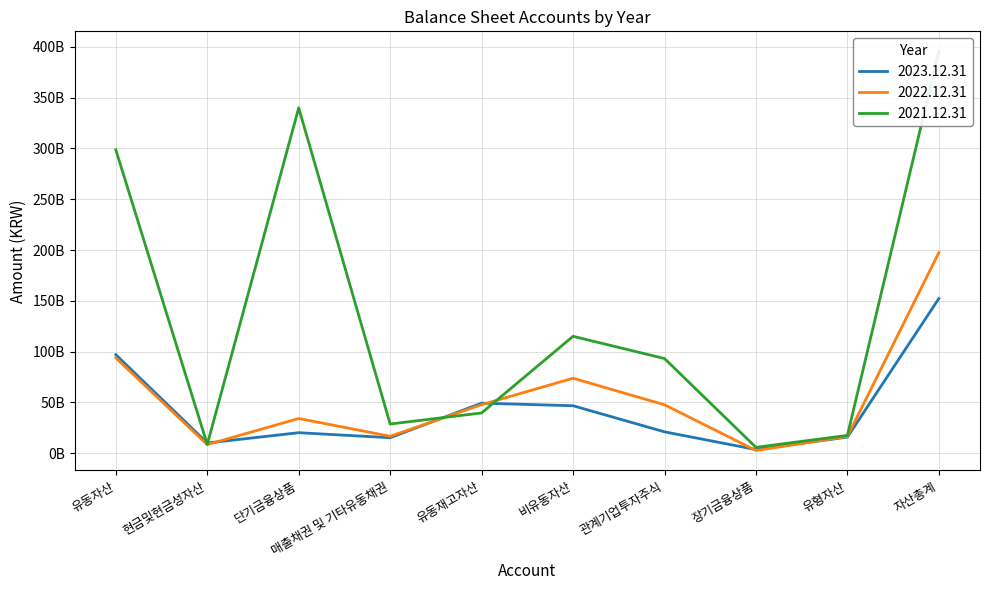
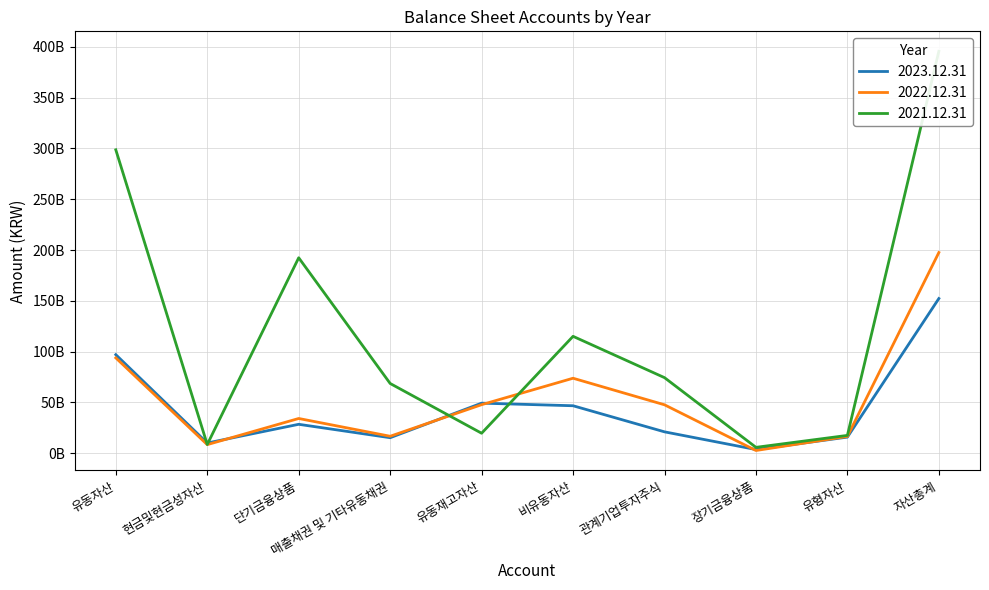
2023.12.31, 단기금융상품: 20000000000 -> 29000000000
2021.12.31, 단기금융상품: 340000000000 -> 192000000000
2021.12.31, 매출채권 및 기타유동채권: 29000000000 -> 69000000000
2021.12.31, 유동재고자산: 40000000000 -> 20000000000
2021.12.31, 관계기업투자주식: 93000000000 -> 74000000000
